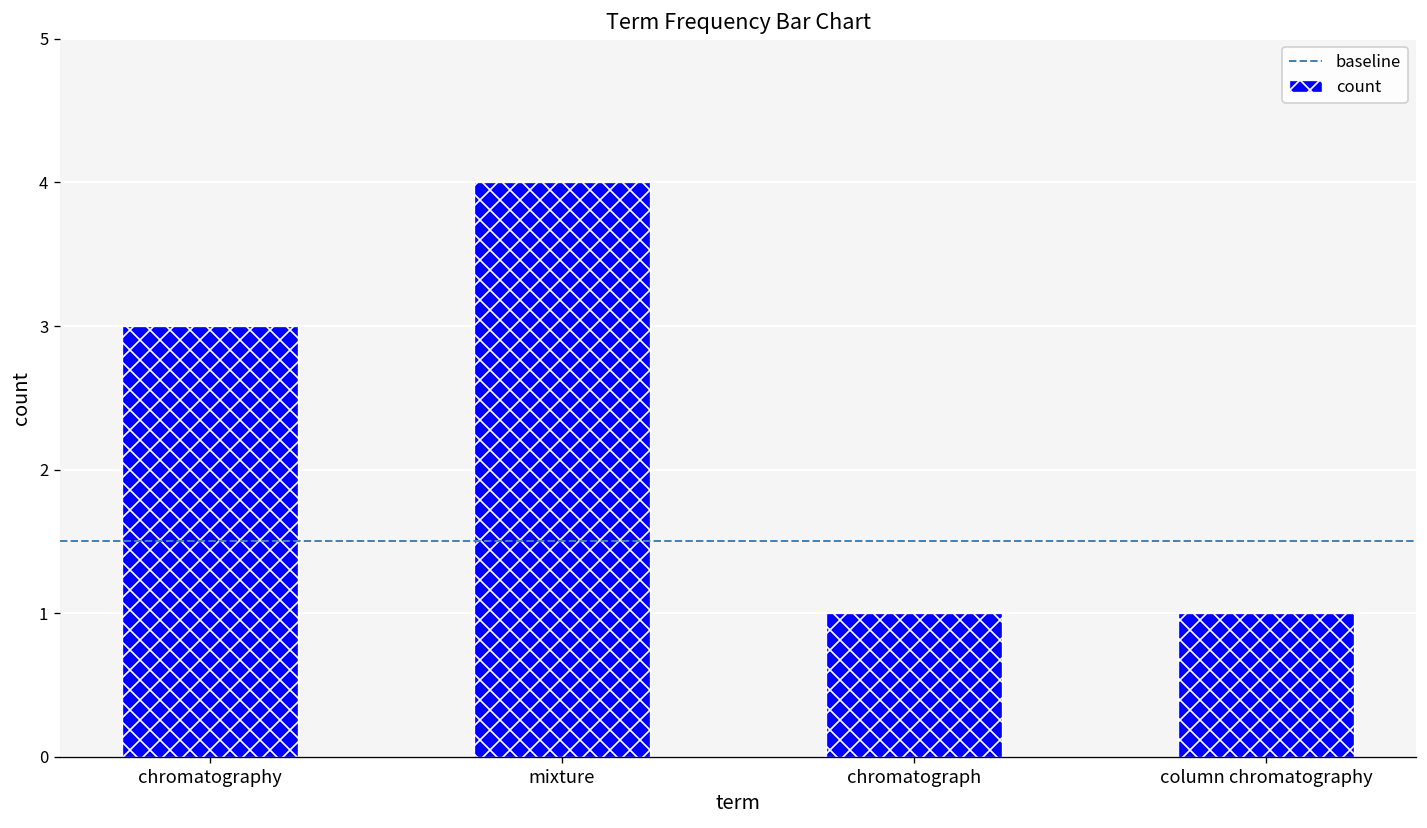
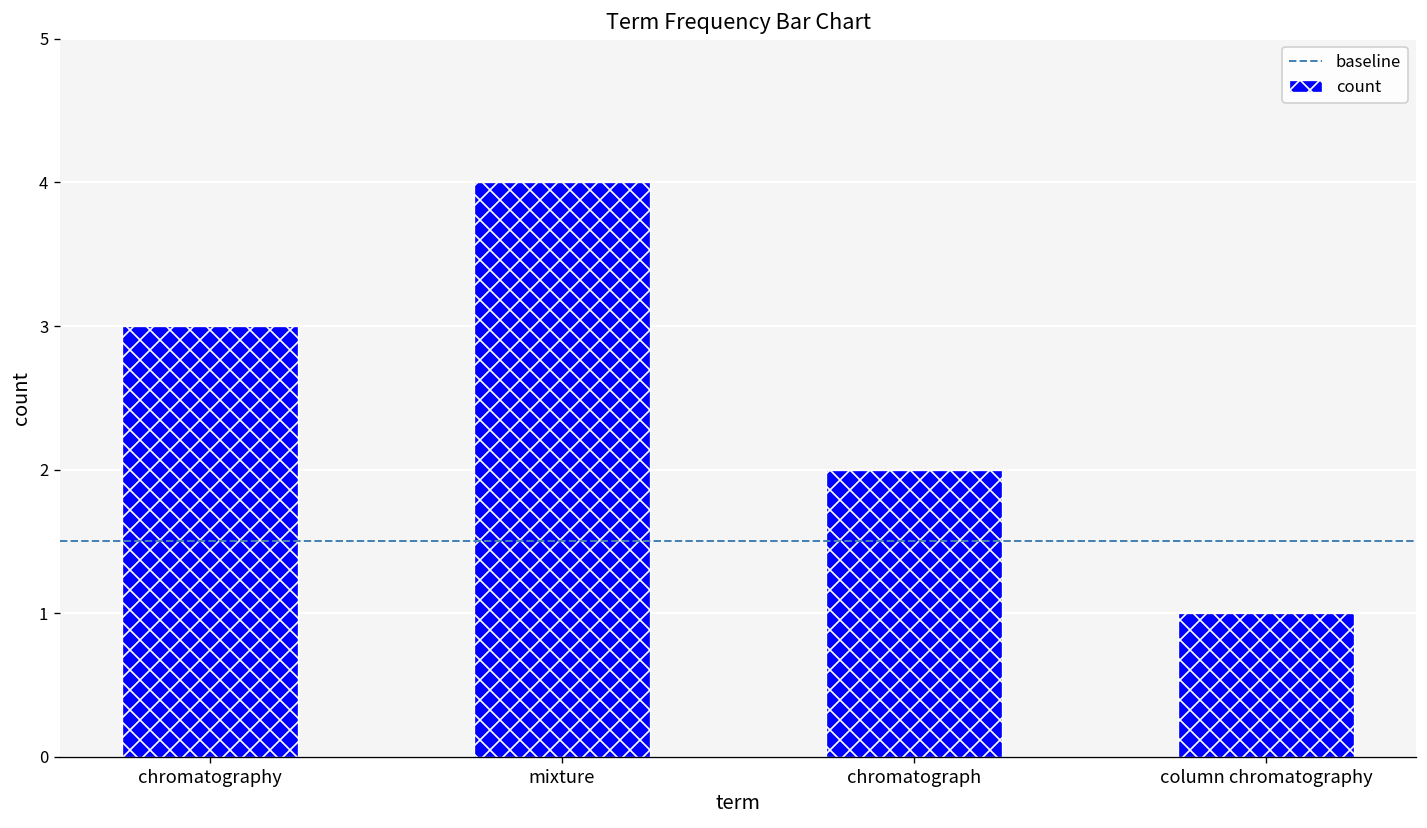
chromatograph: 1 -> 2
